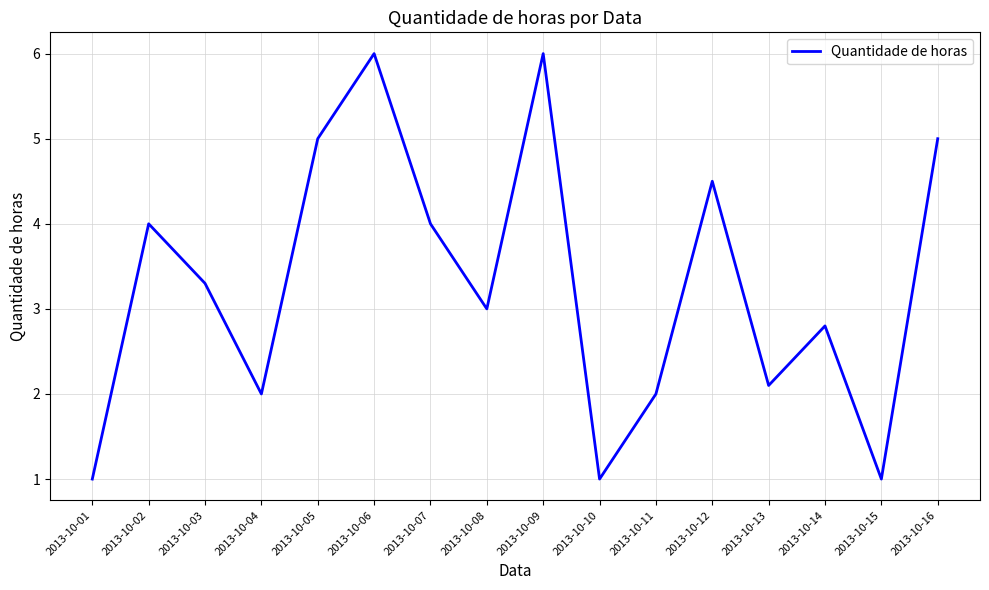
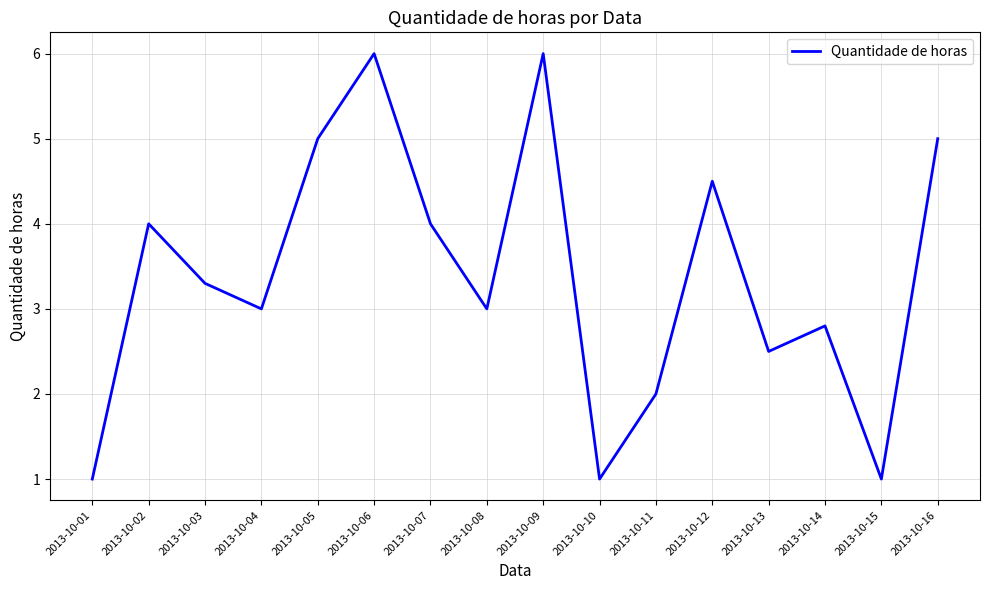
2013-10-04: 2 -> 3
2013-10-13: 2.1 -> 2.5
